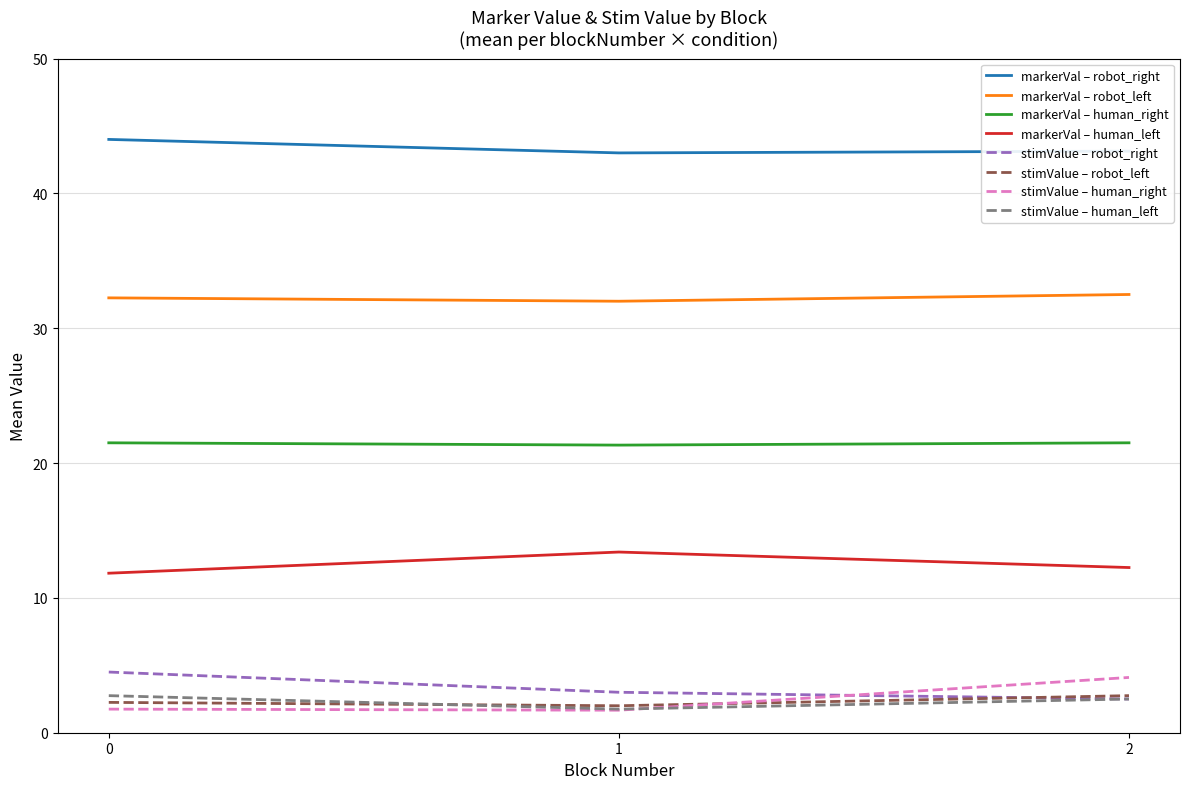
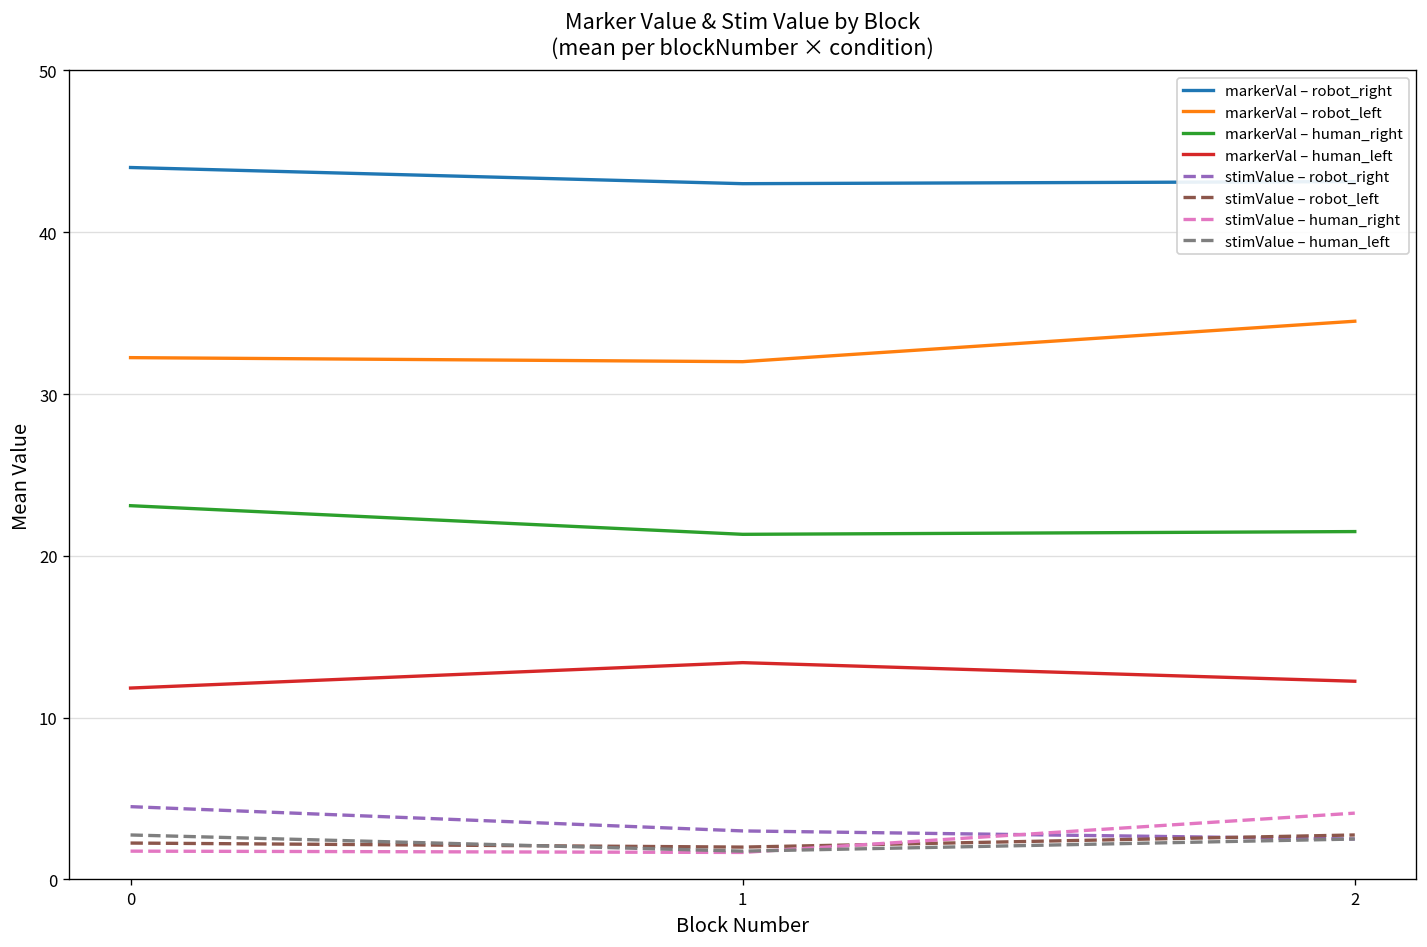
markerVal – human_right, 0: 21.5 -> 23.1
markerVal – robot_left, 2: 32.5 -> 34.5
